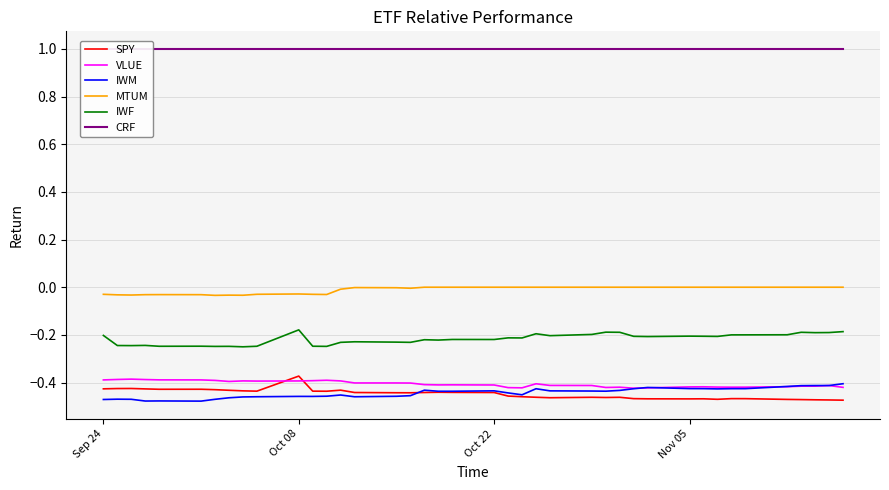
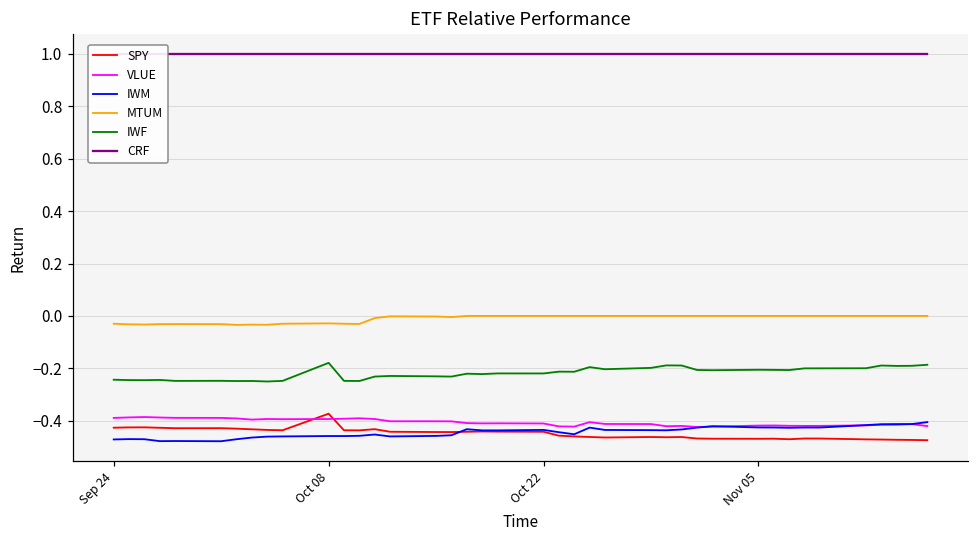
IWF, Sep 24: -0.20 -> -0.24
